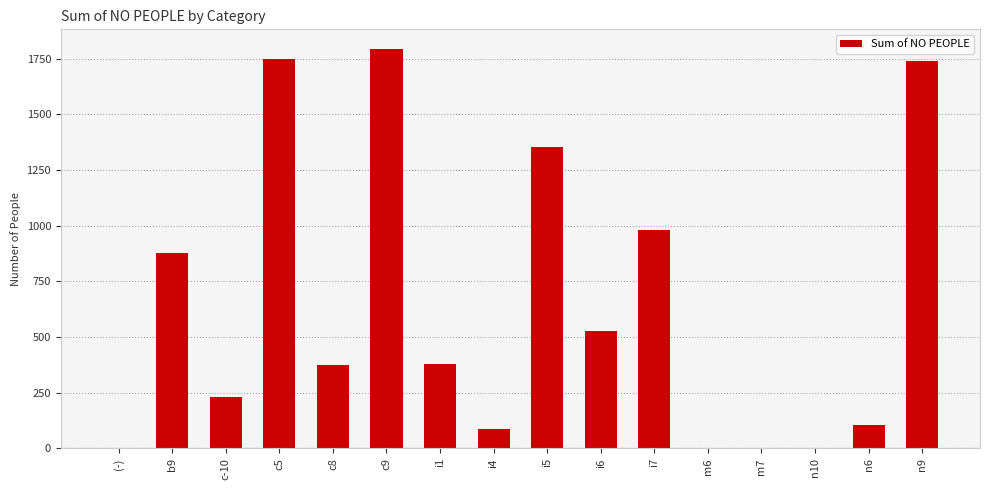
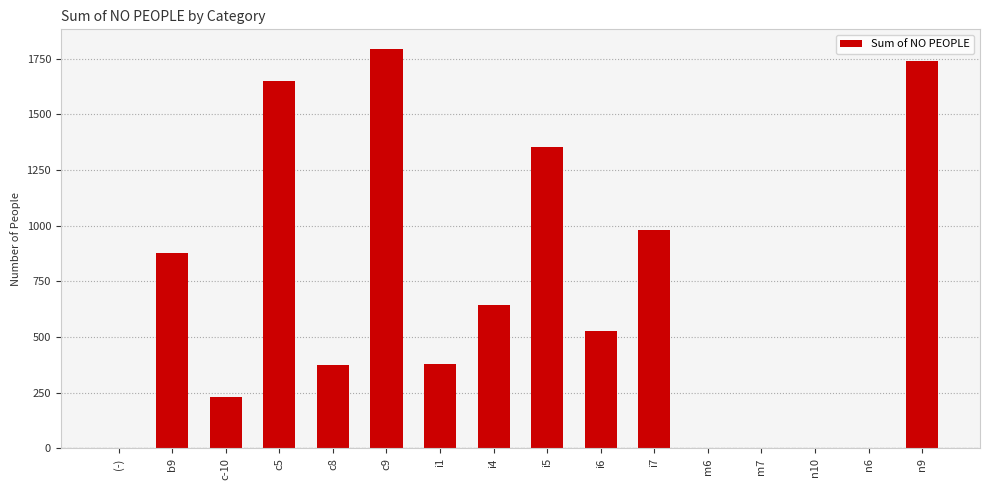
c5: 1750 -> 1650
i4: 90 -> 640
n6: 100 -> 0
